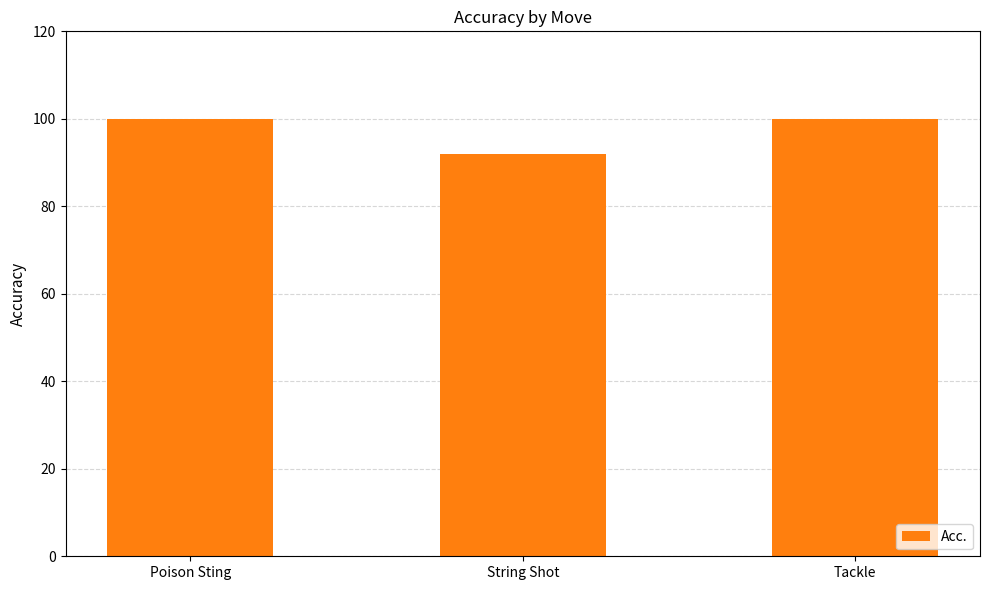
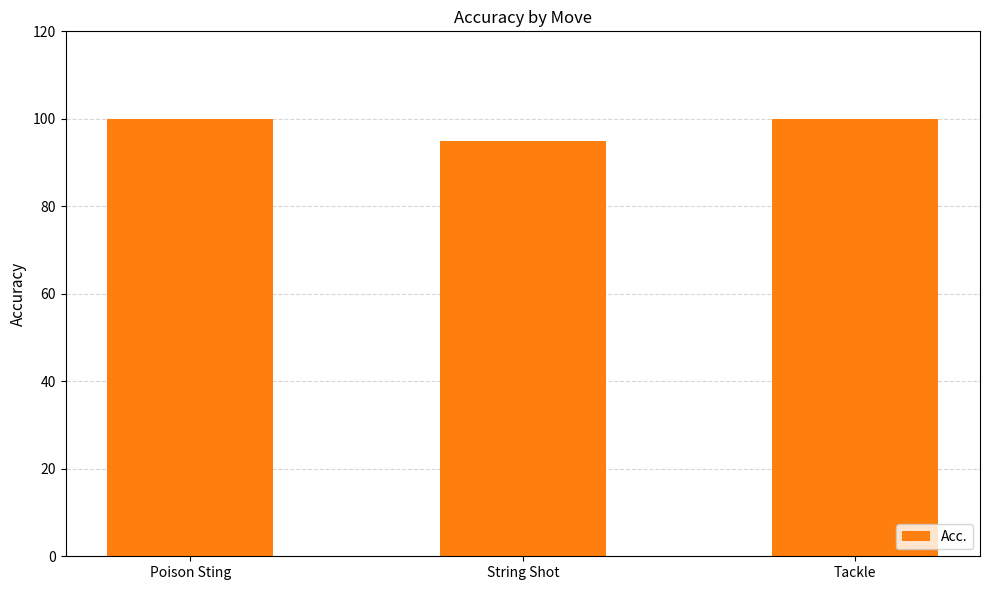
String Shot: 92 -> 95
